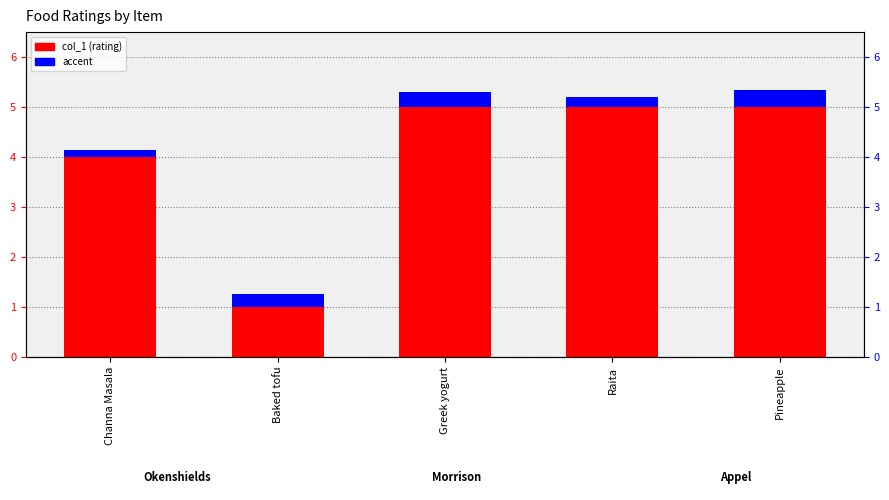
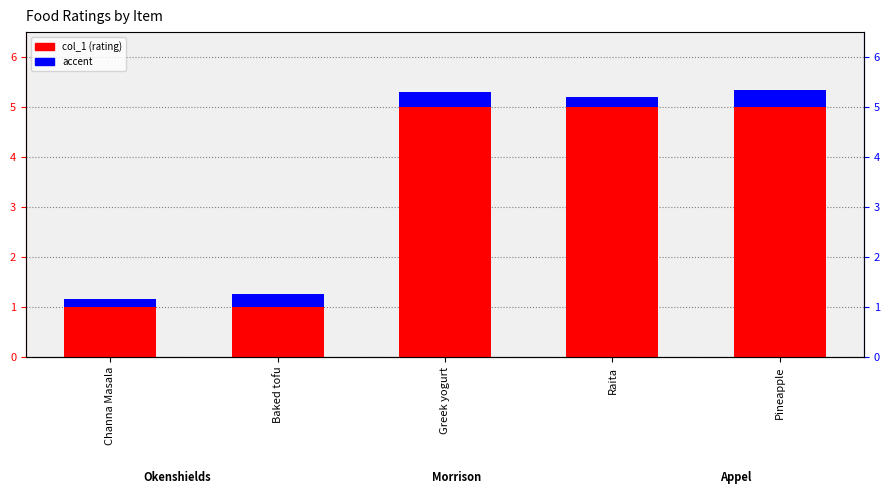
col_1 (rating), Channa Masala: 4 -> 1
